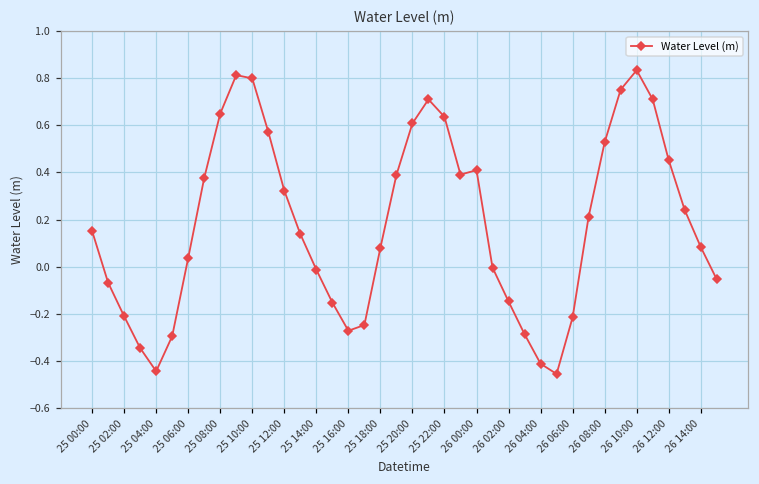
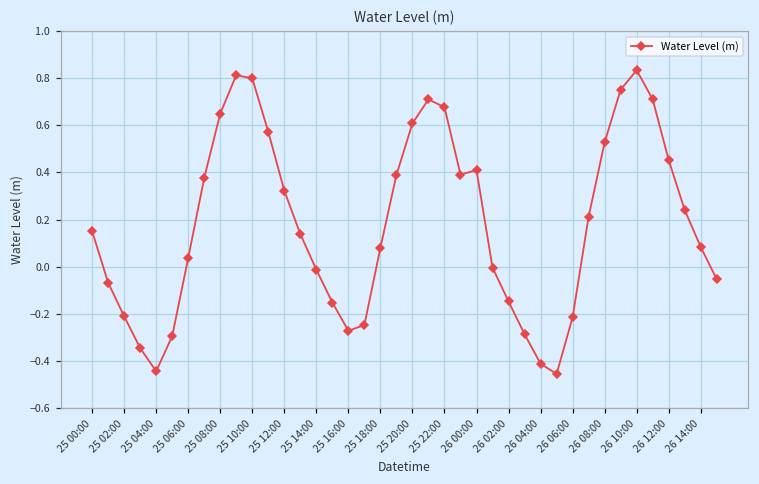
25 22:00: 0.64 -> 0.68
